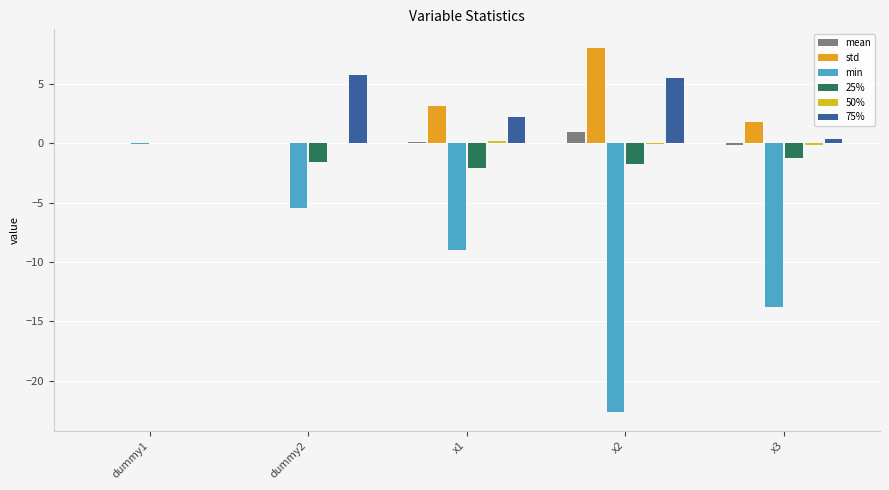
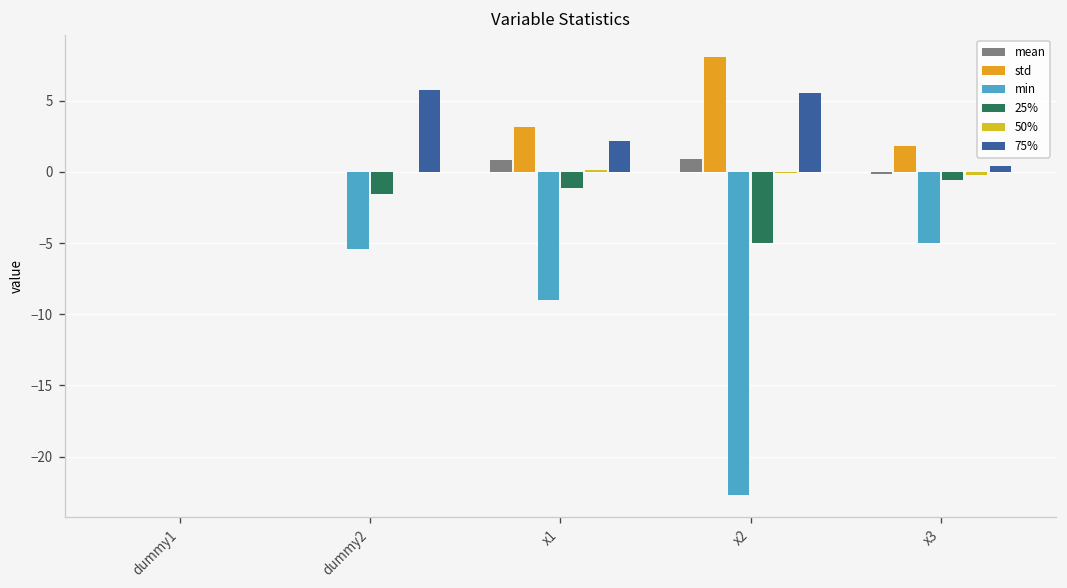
mean, x1: 0.1 -> 0.8
25%, x1: -2.1 -> -1.1
25%, x2: -1.8 -> -5.0
min, x3: -13.8 -> -5.0
25%, x3: -1.3 -> -0.5
